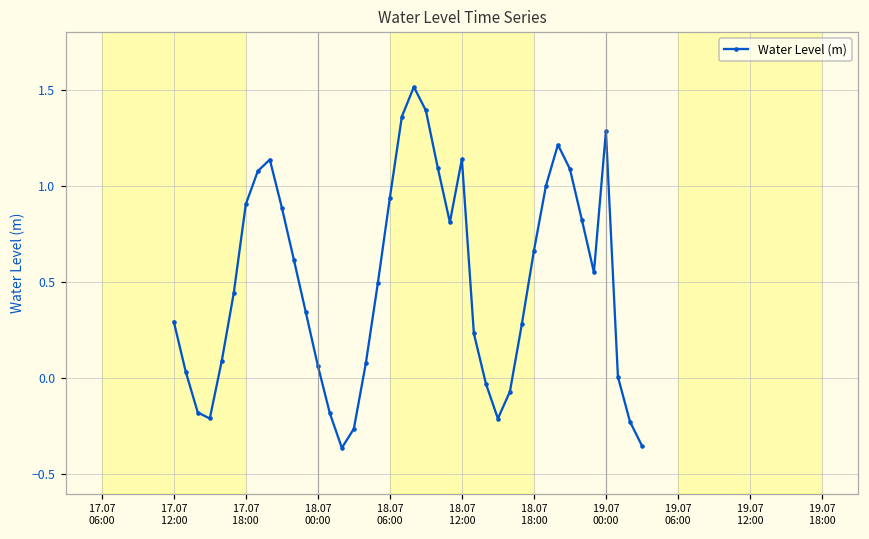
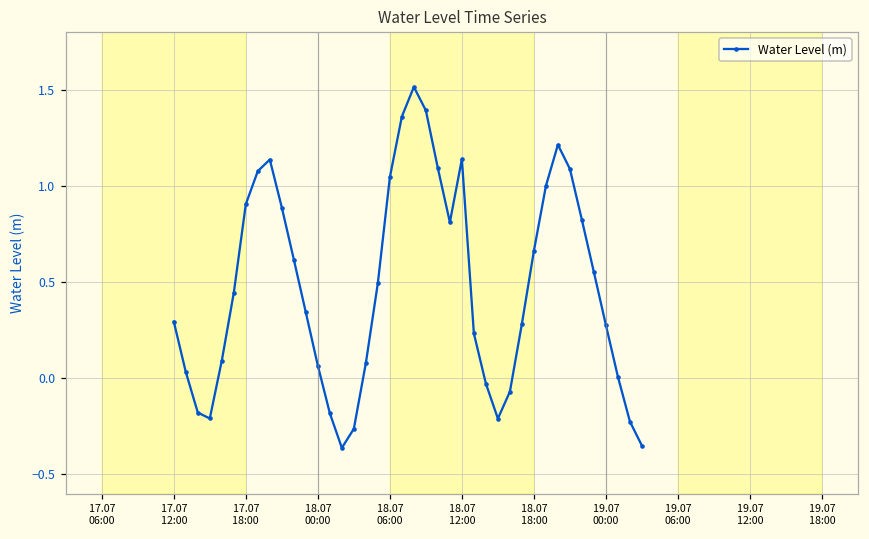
18.07 06:00: 0.94 -> 1.05
19.07 00:00: 1.29 -> 0.28
